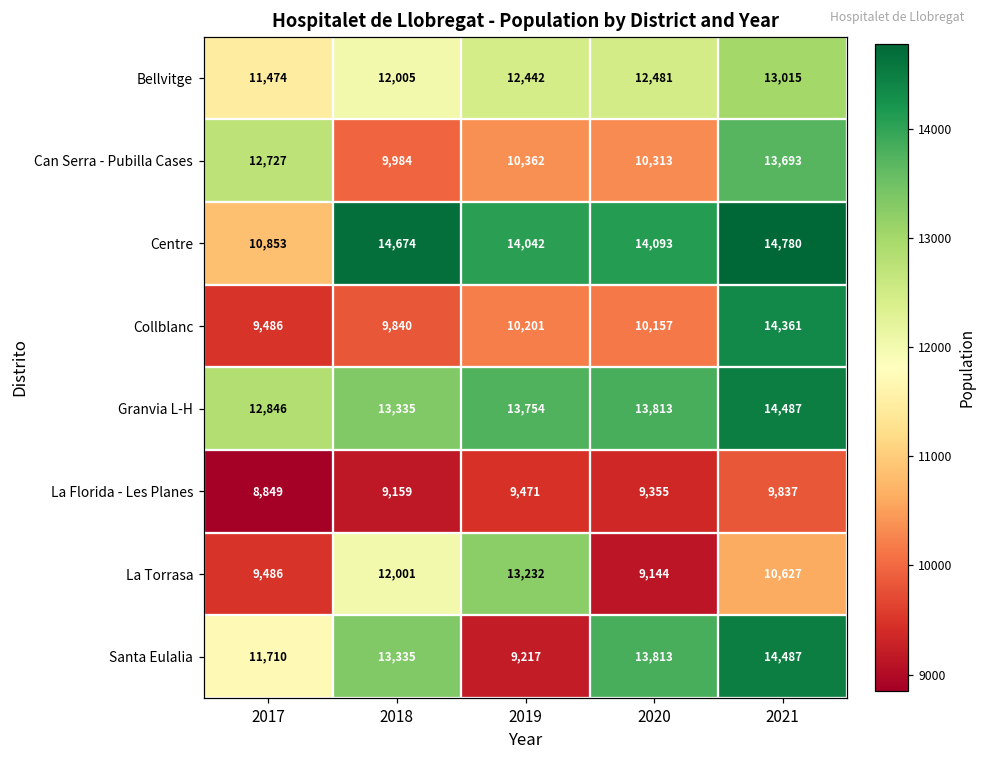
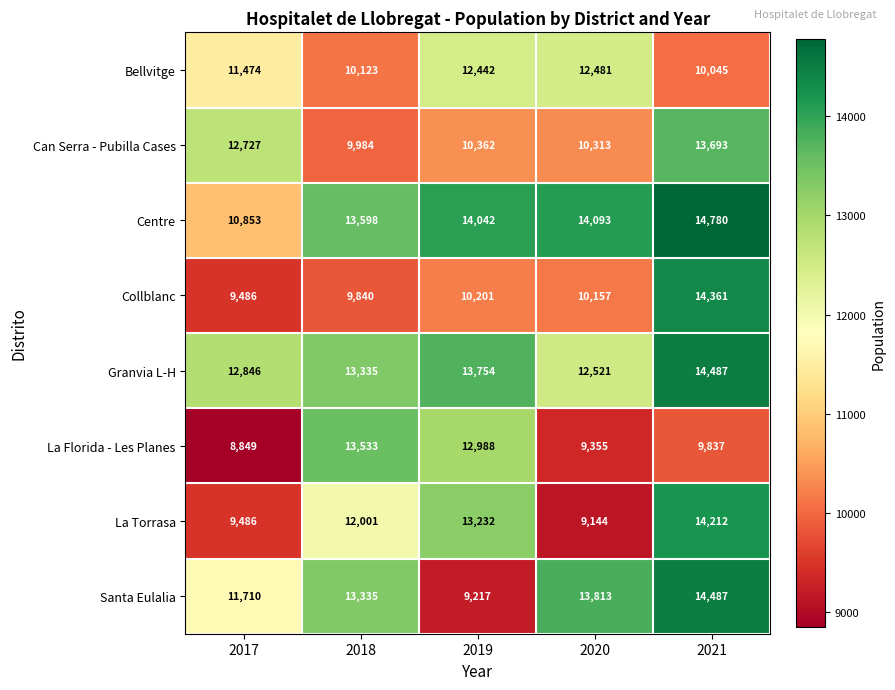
Bellvitge, 2018: 12,005 -> 10,123
Bellvitge, 2021: 13,015 -> 10,045
Centre, 2018: 14,674 -> 13,598
Granvia L-H, 2020: 13,813 -> 12,521
La Florida - Les Planes, 2018: 9,159 -> 13,533
La Florida - Les Planes, 2019: 9,471 -> 12,988
La Torrasa, 2021: 10,627 -> 14,212
